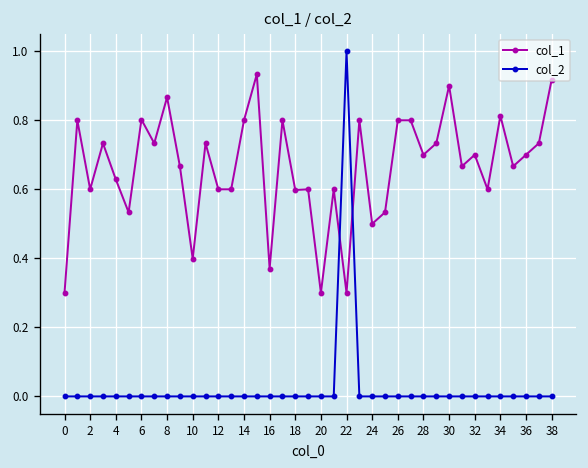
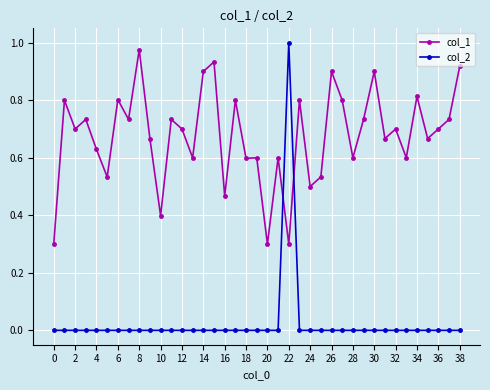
col_1, 2: 0.6 -> 0.7
col_1, 8: 0.87 -> 0.98
col_1, 12: 0.6 -> 0.7
col_1, 14: 0.8 -> 0.9
col_1, 16: 0.37 -> 0.47
col_1, 26: 0.8 -> 0.9
col_1, 28: 0.7 -> 0.6
